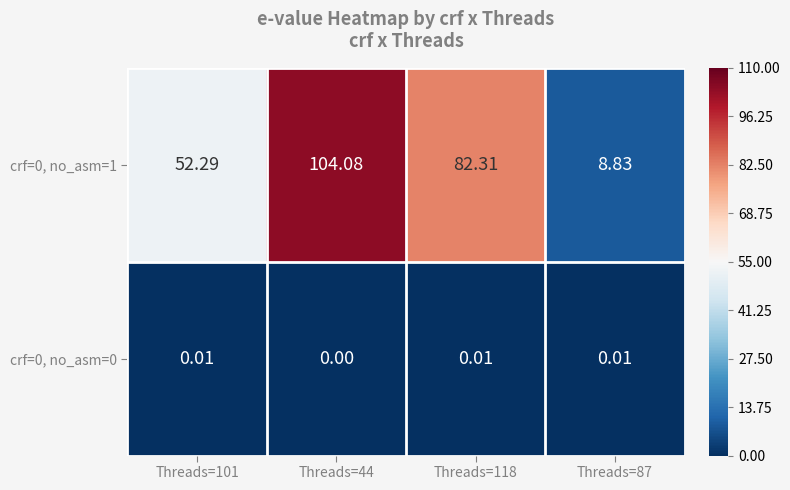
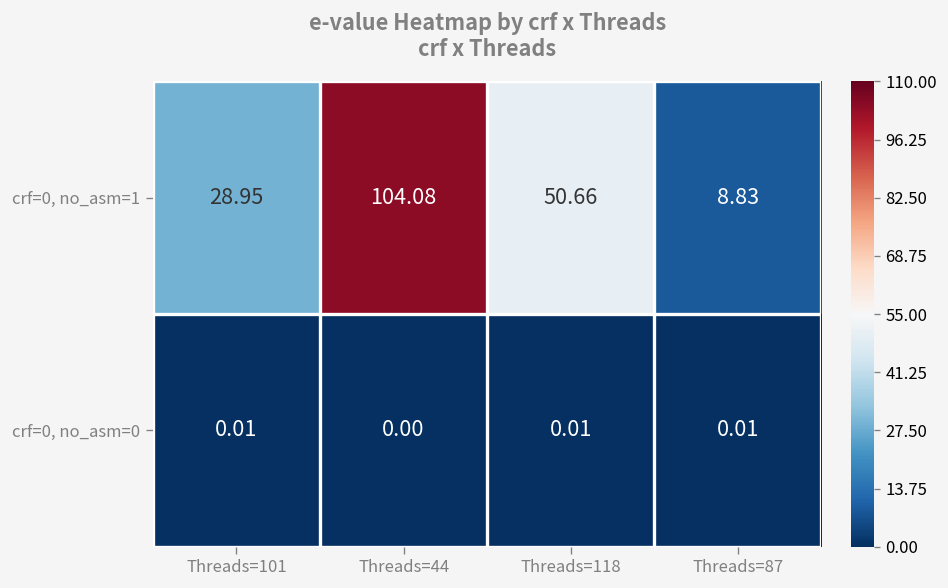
crf=0, no_asm=1, Threads=101: 52.29 -> 28.95
crf=0, no_asm=1, Threads=118: 82.31 -> 50.66
